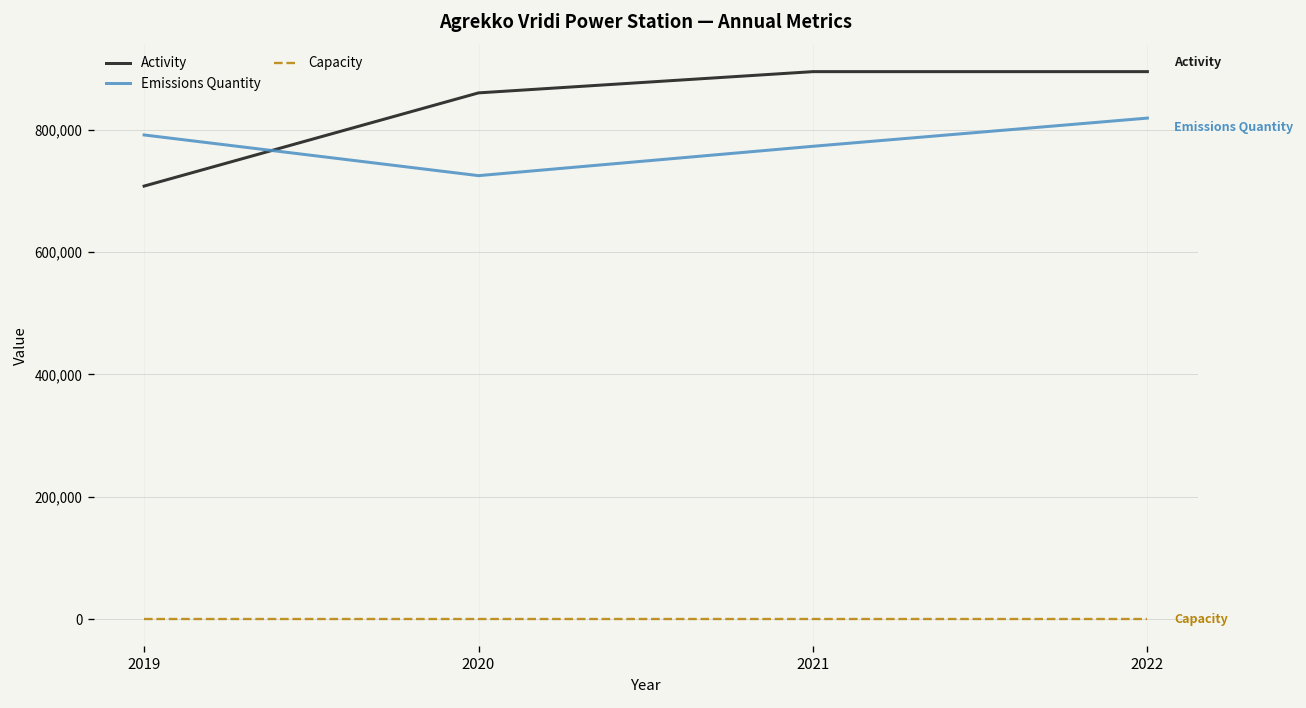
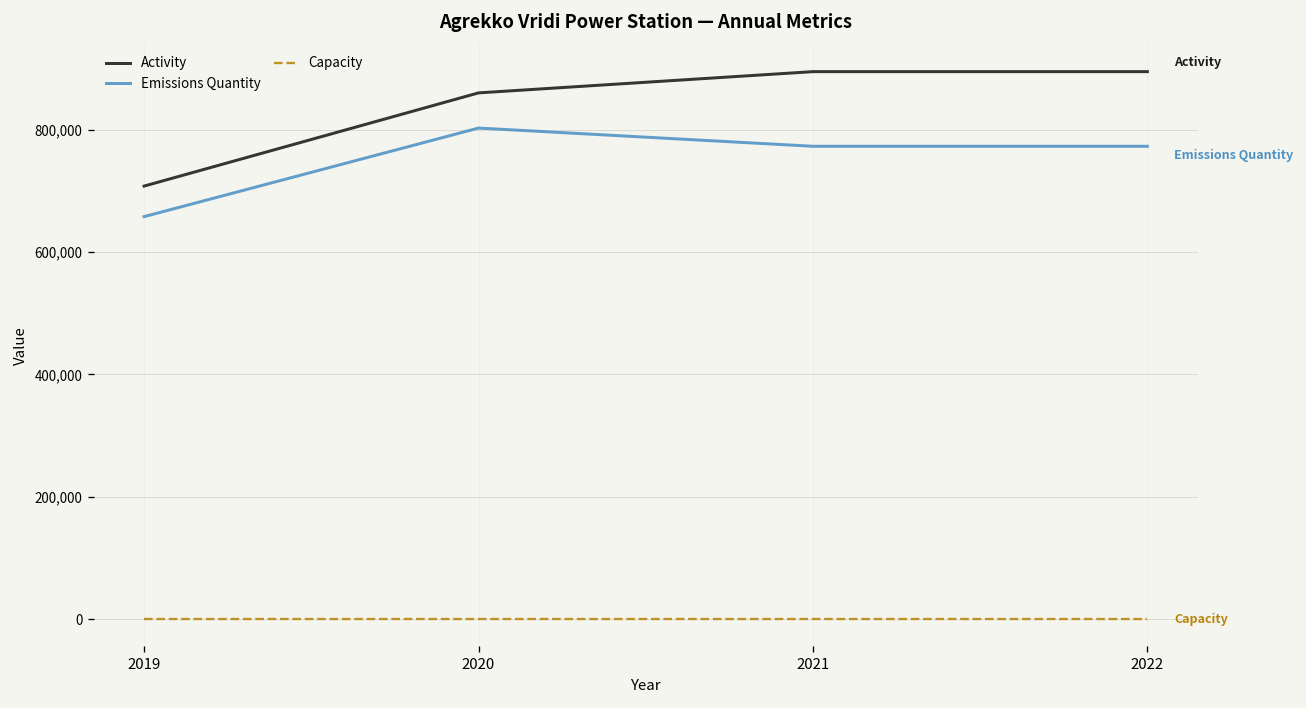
Emissions Quantity, 2019: 790,000 -> 660,000
Emissions Quantity, 2020: 730,000 -> 800,000
Emissions Quantity, 2022: 820,000 -> 770,000
